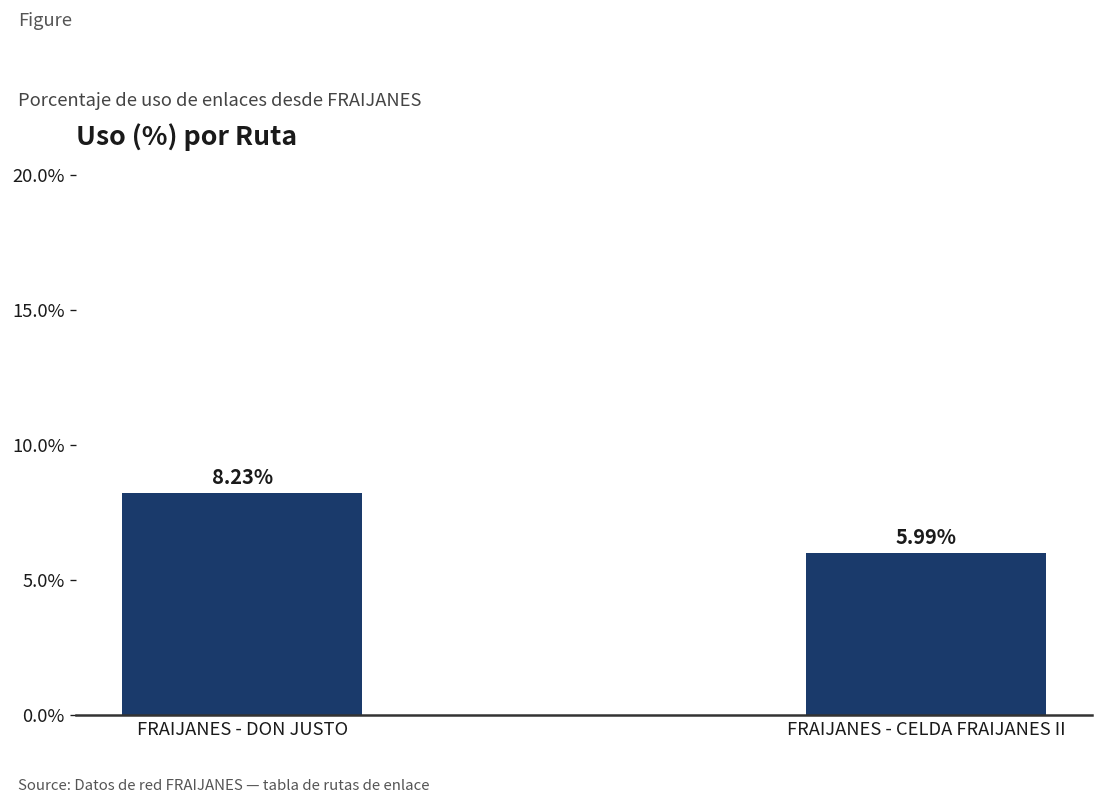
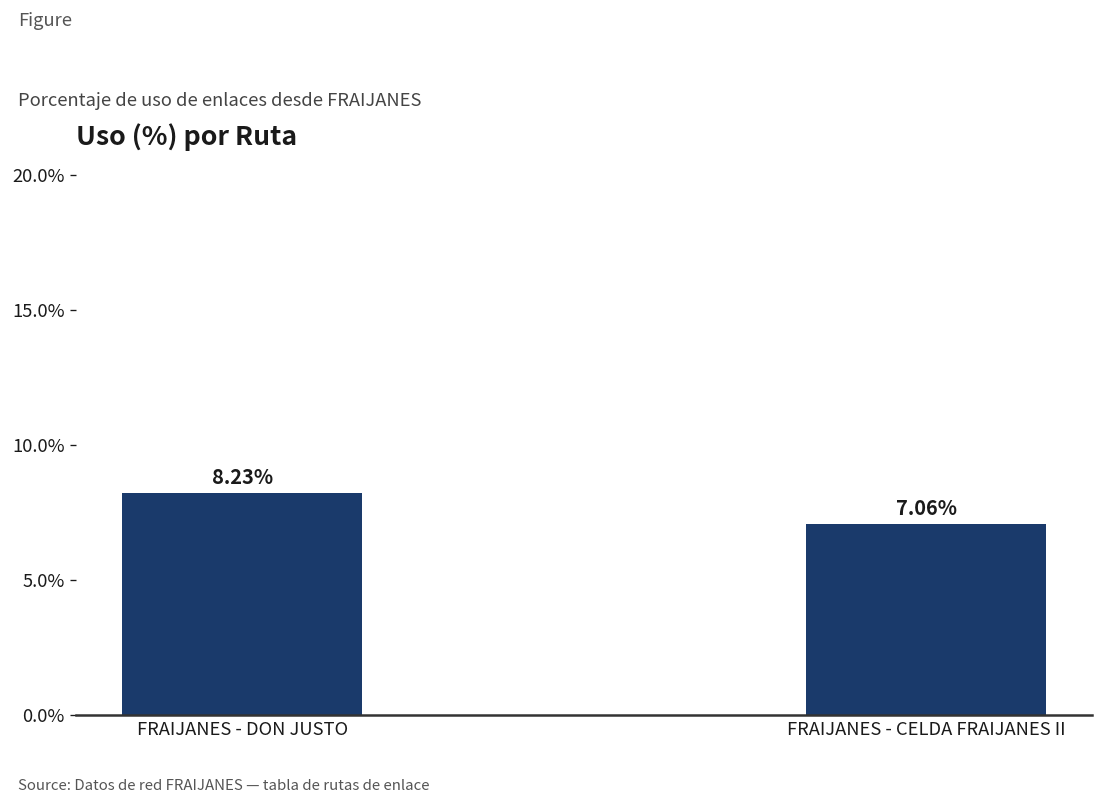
FRAIJANES - CELDA FRAIJANES II: 5.99% -> 7.06%
